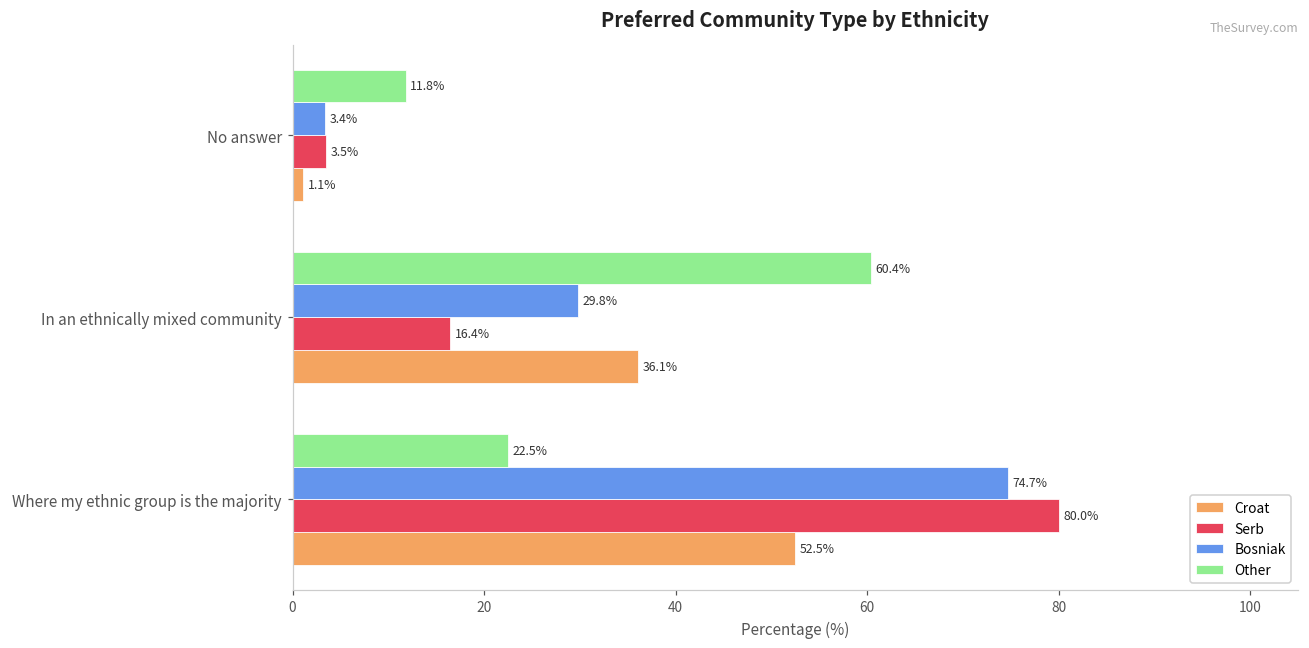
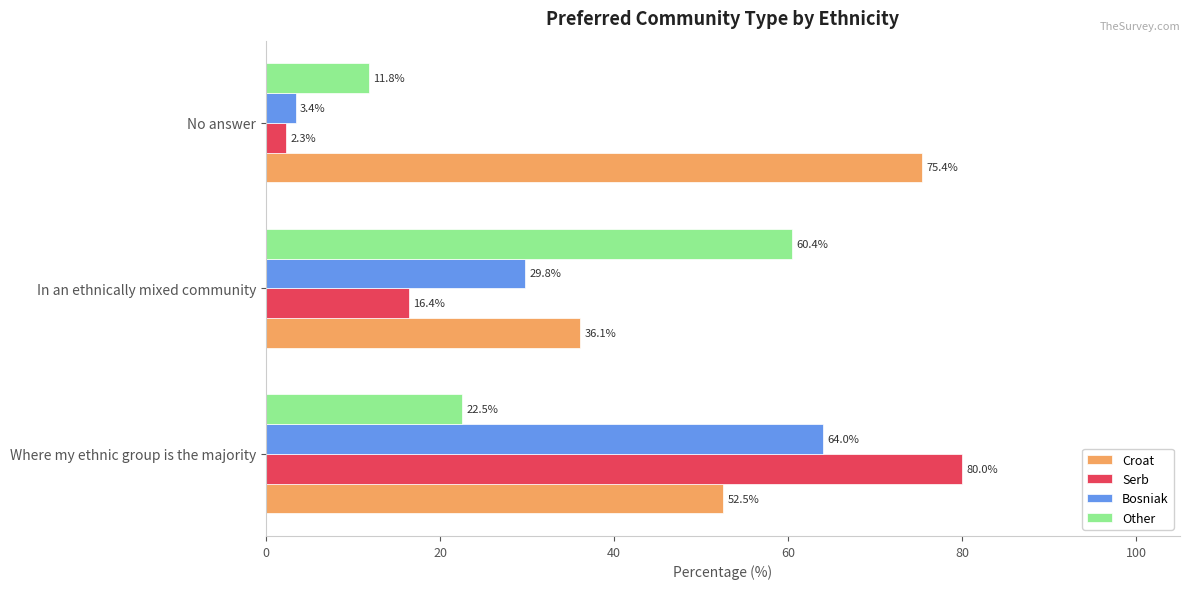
Serb, No answer: 3.5% -> 2.3%
Croat, No answer: 1.1% -> 75.4%
Bosniak, Where my ethnic group is the majority: 74.7% -> 64.0%
